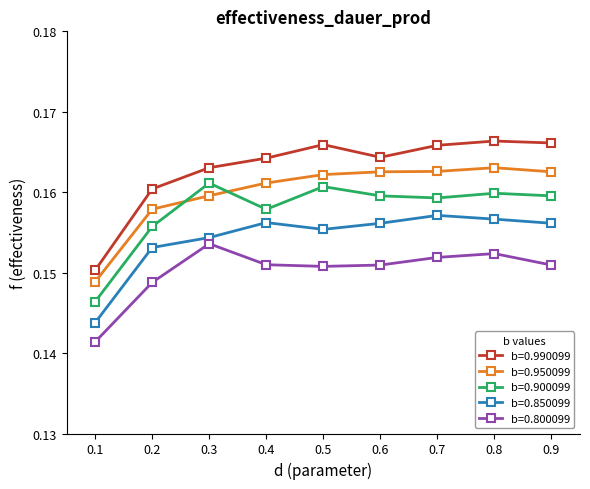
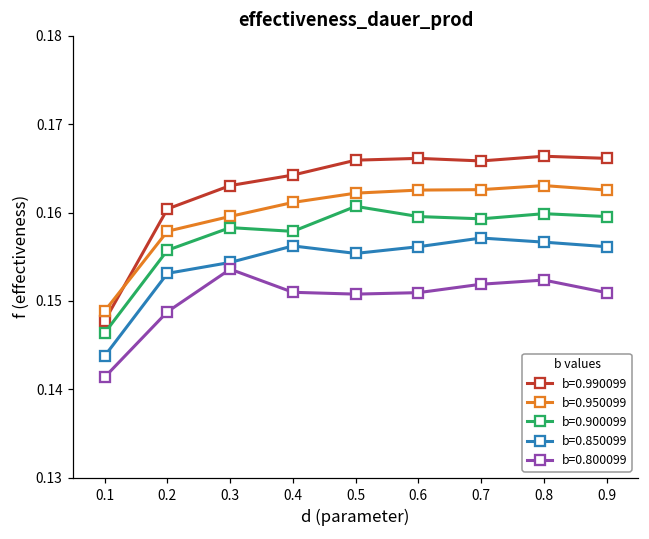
b=0.990099, 0.1: 0.150 -> 0.148
b=0.900099, 0.3: 0.161 -> 0.158
b=0.990099, 0.6: 0.164 -> 0.166
